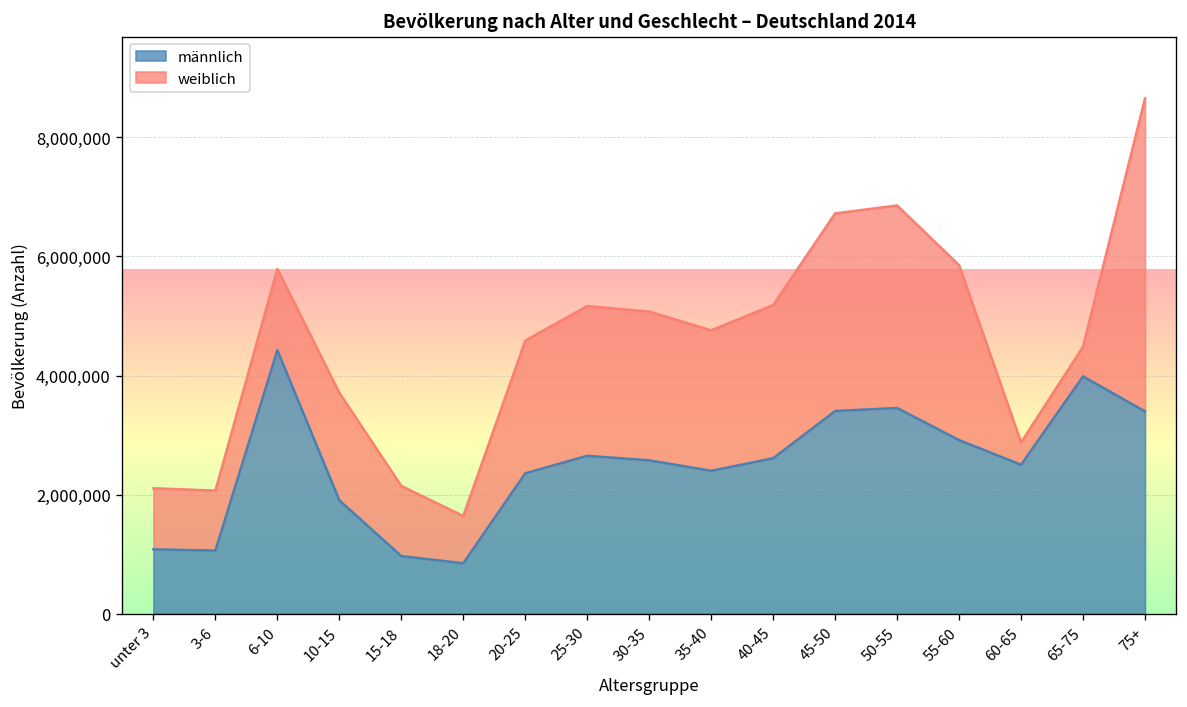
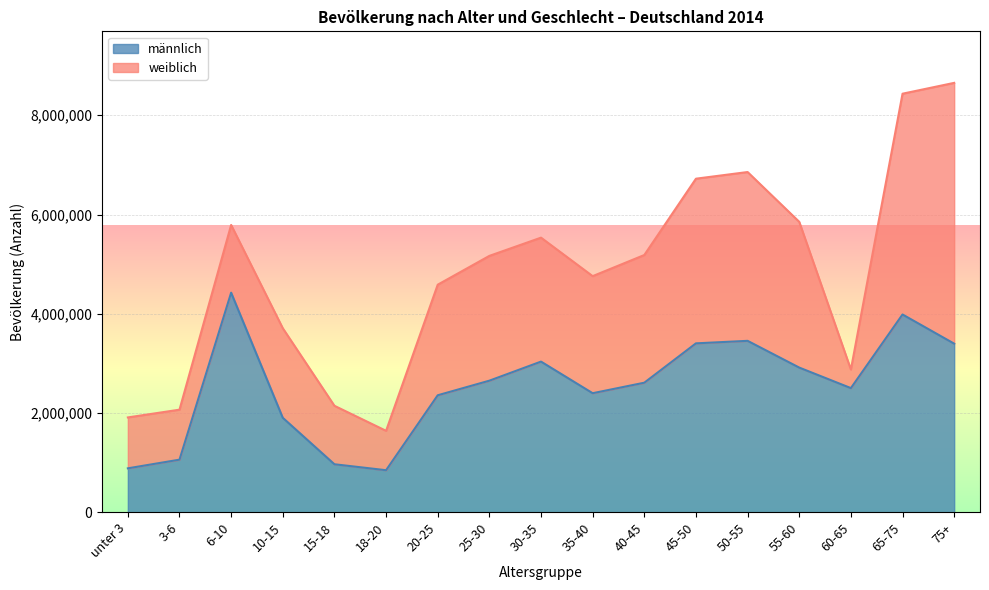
männlich, unter 3: 1,100,000 -> 900,000
männlich, 30-35: 2,600,000 -> 3,000,000
weiblich, 65-75: 500,000 -> 4,400,000
